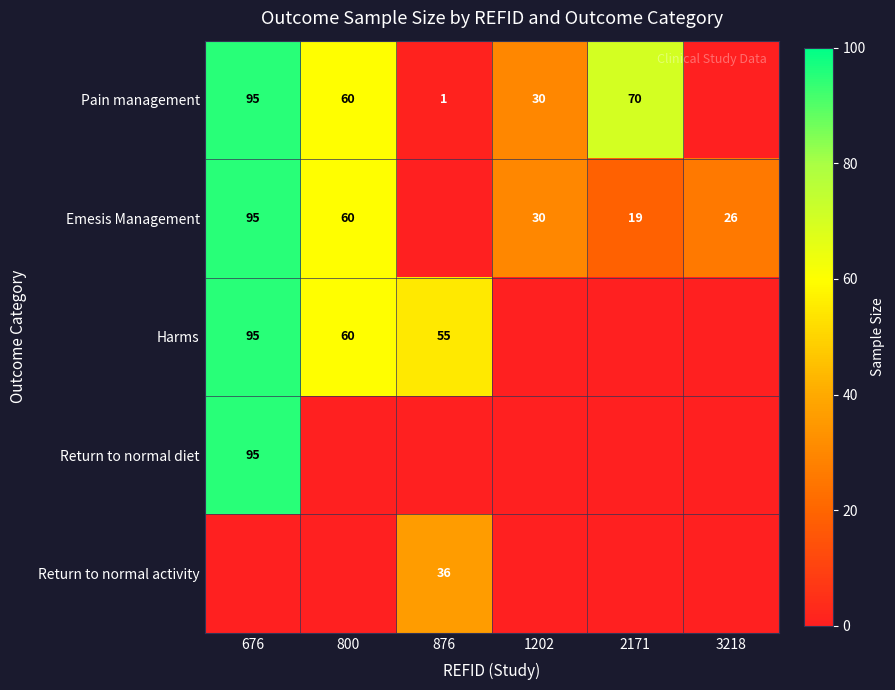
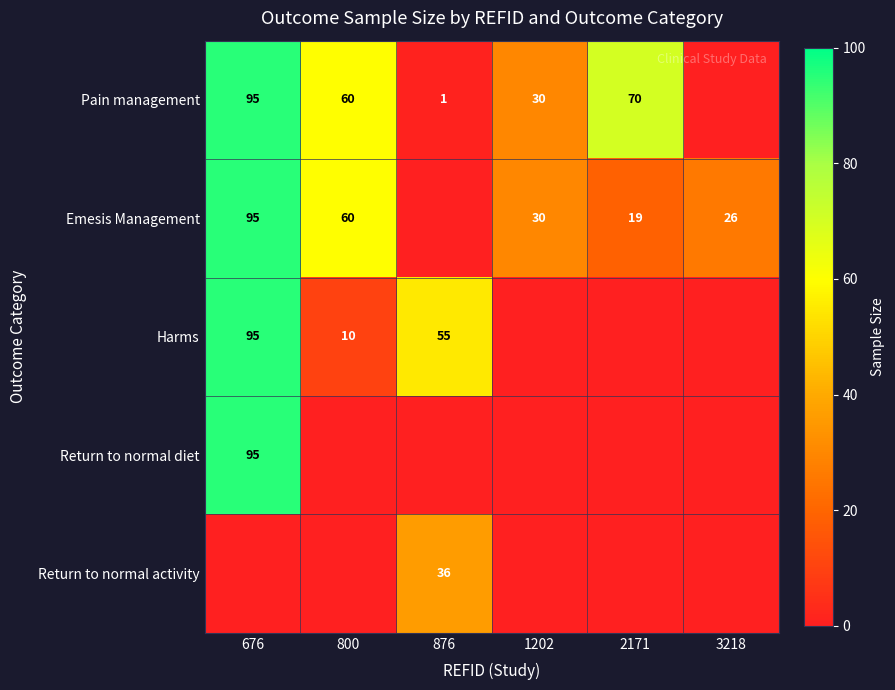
Harms, 800: 60 -> 10
